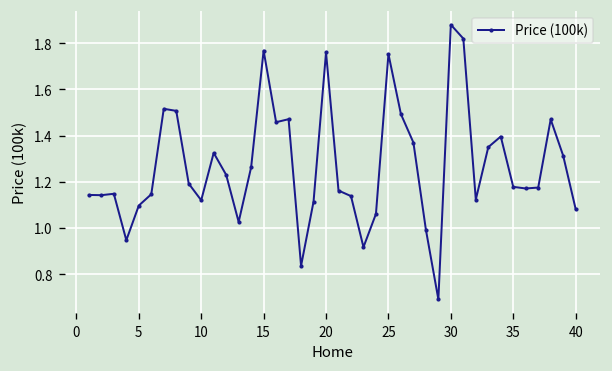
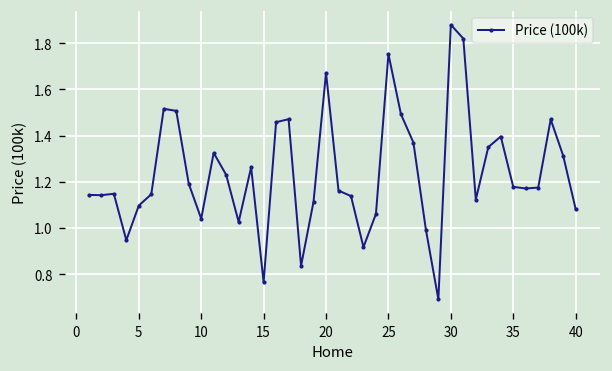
10: 1.12 -> 1.04
15: 1.77 -> 0.77
20: 1.76 -> 1.67
